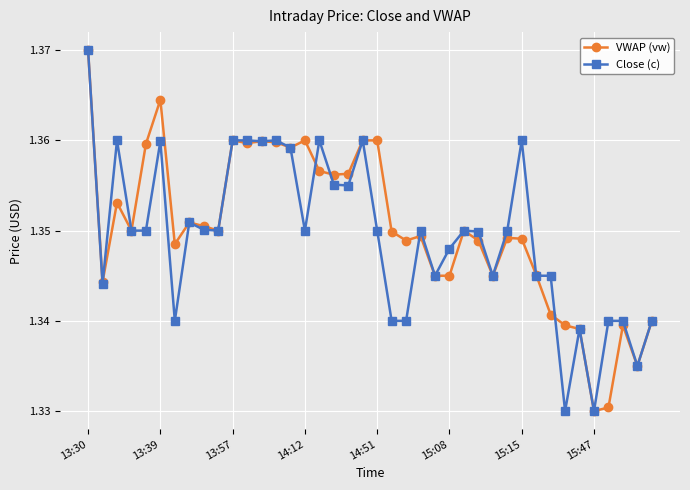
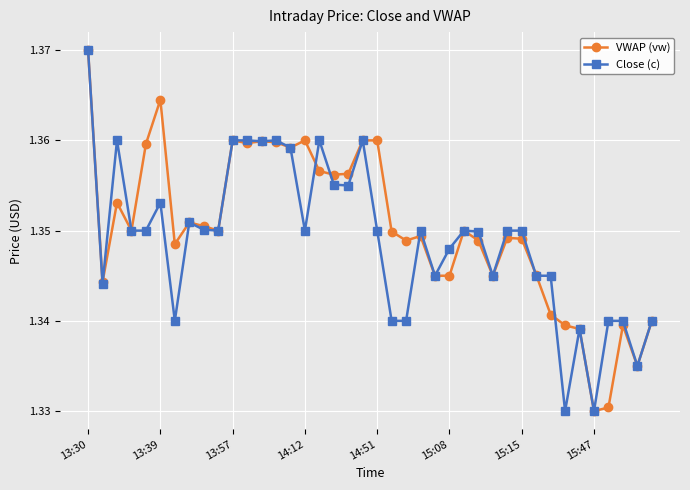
Close (c), 13:39: 1.360 -> 1.353
Close (c), 15:15: 1.36 -> 1.35
